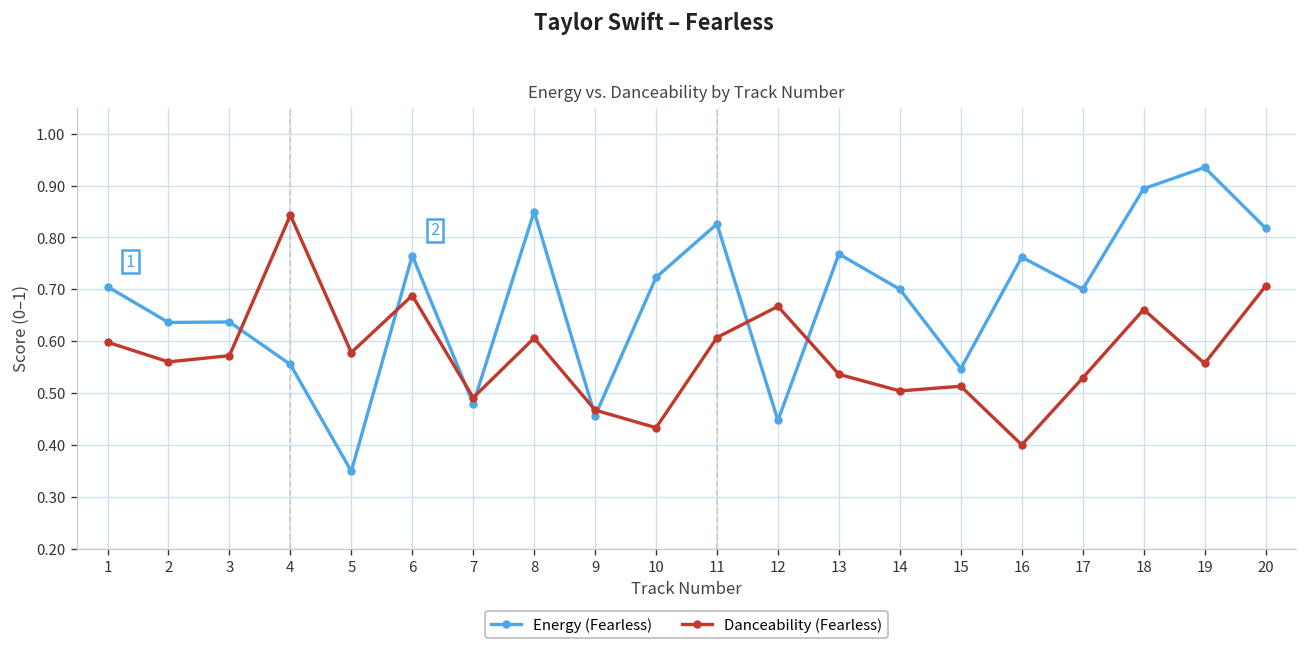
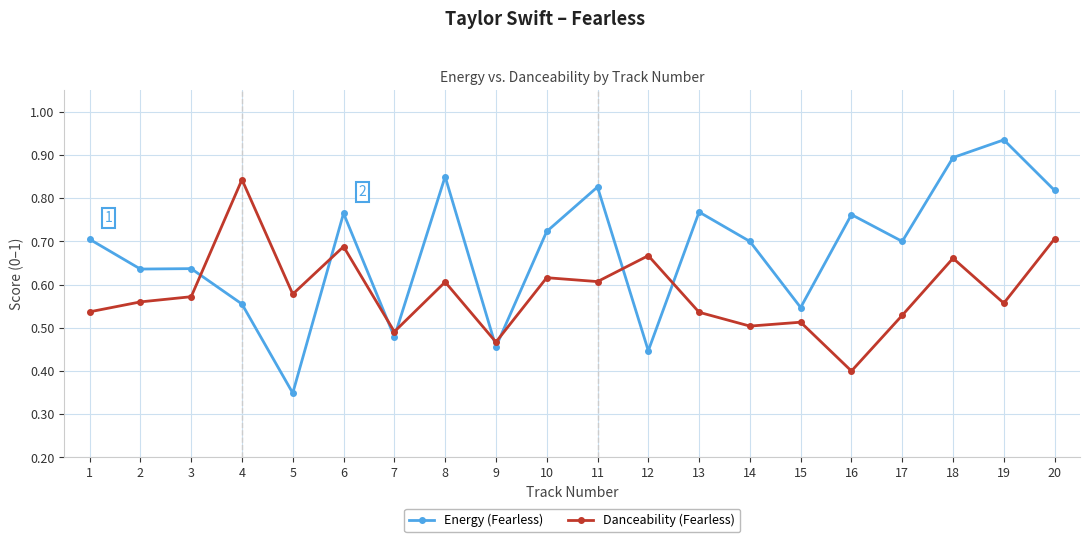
Danceability (Fearless), 1: 0.60 -> 0.54
Danceability (Fearless), 10: 0.43 -> 0.62
